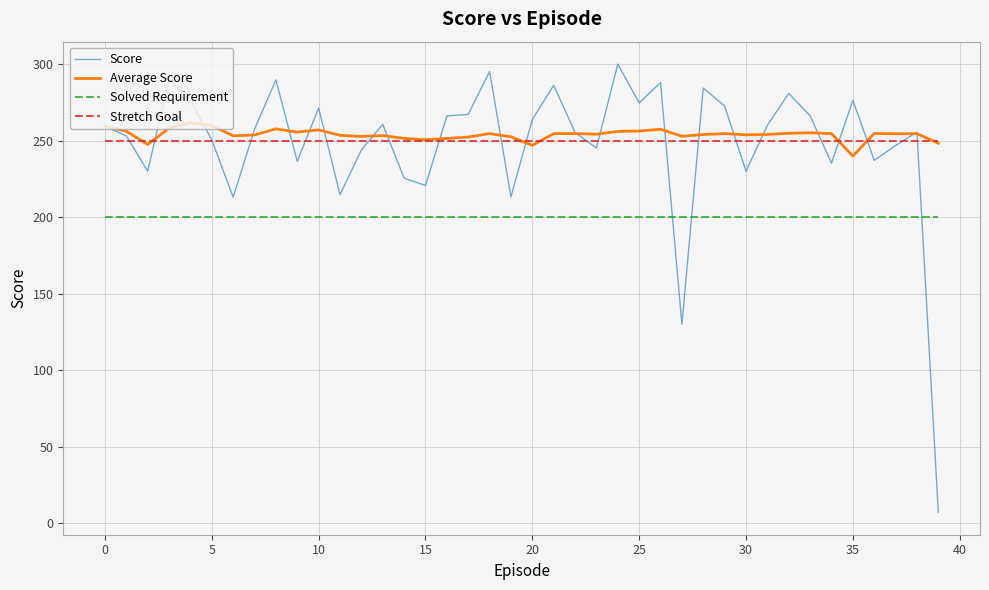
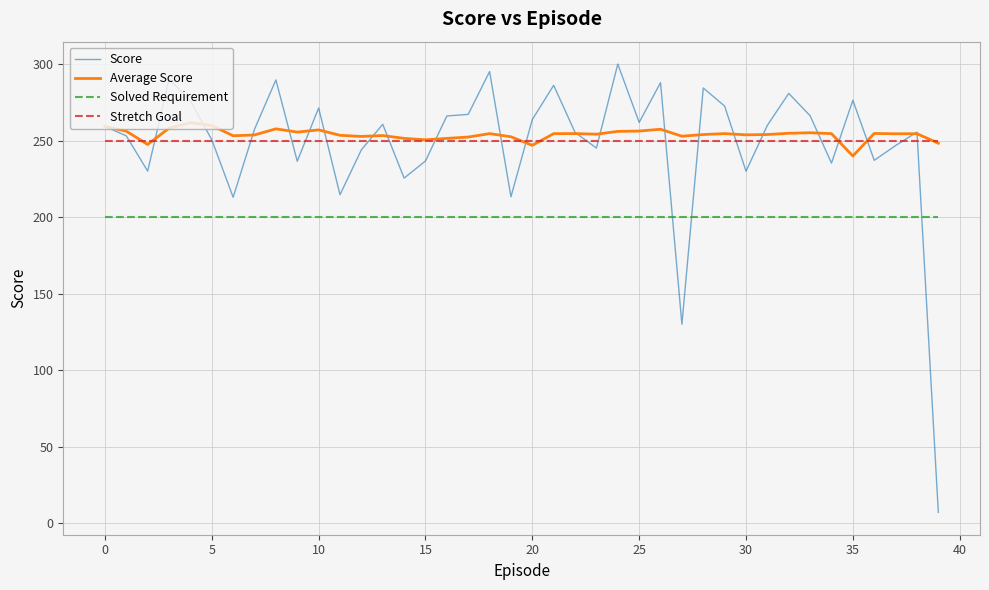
Score, 15: 221 -> 237
Score, 25: 275 -> 262
